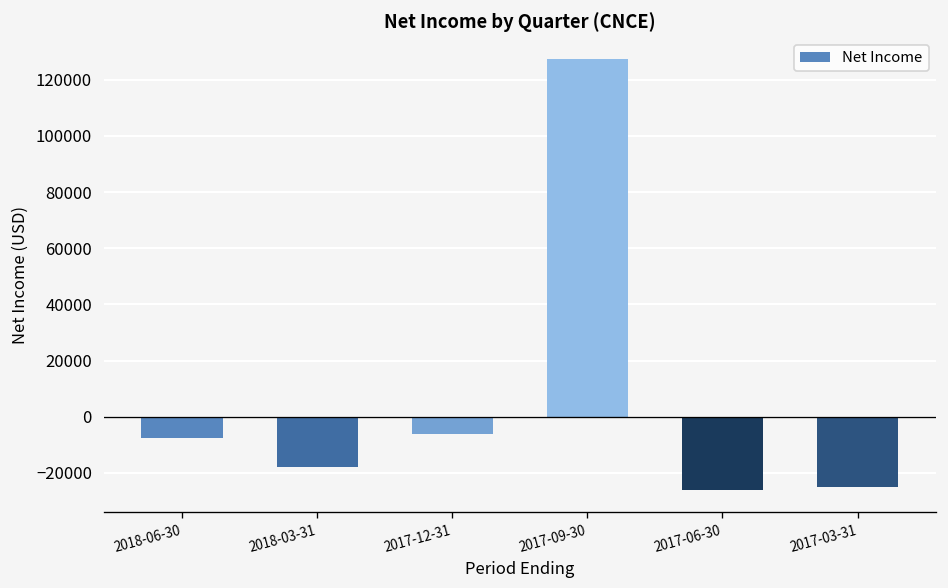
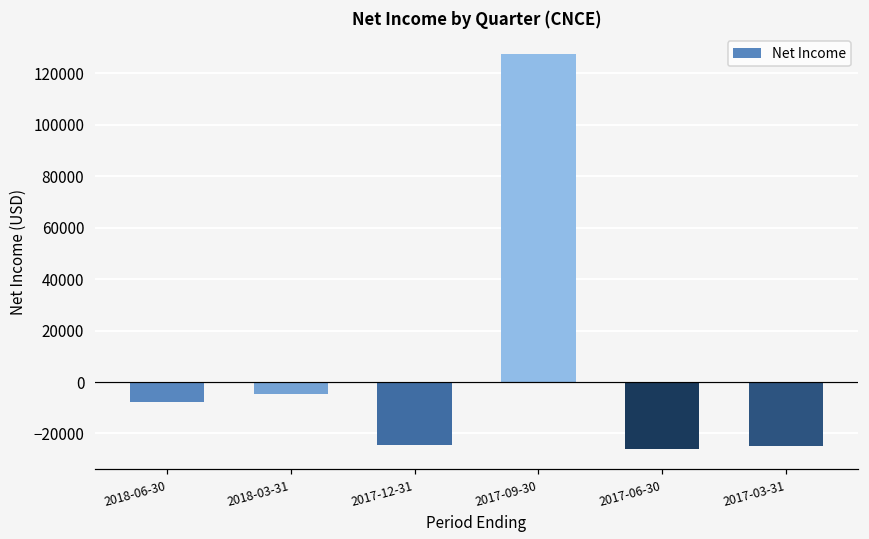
2018-03-31: -18000 -> -5000
2017-12-31: -6000 -> -24000
